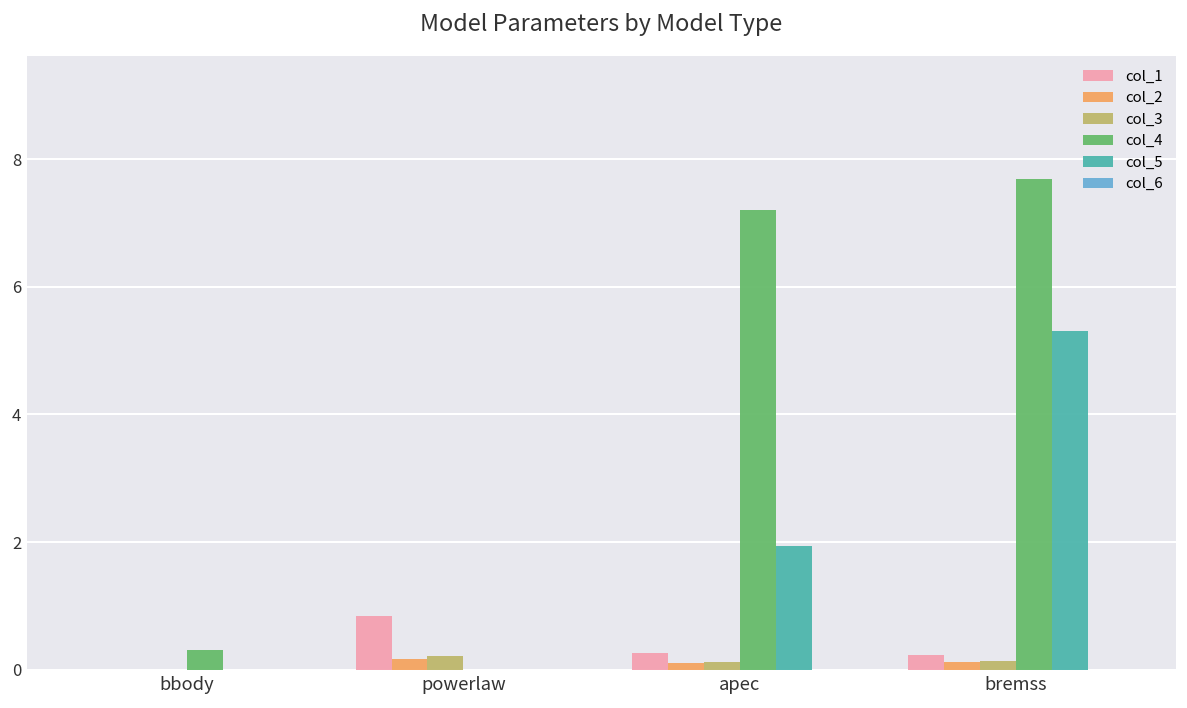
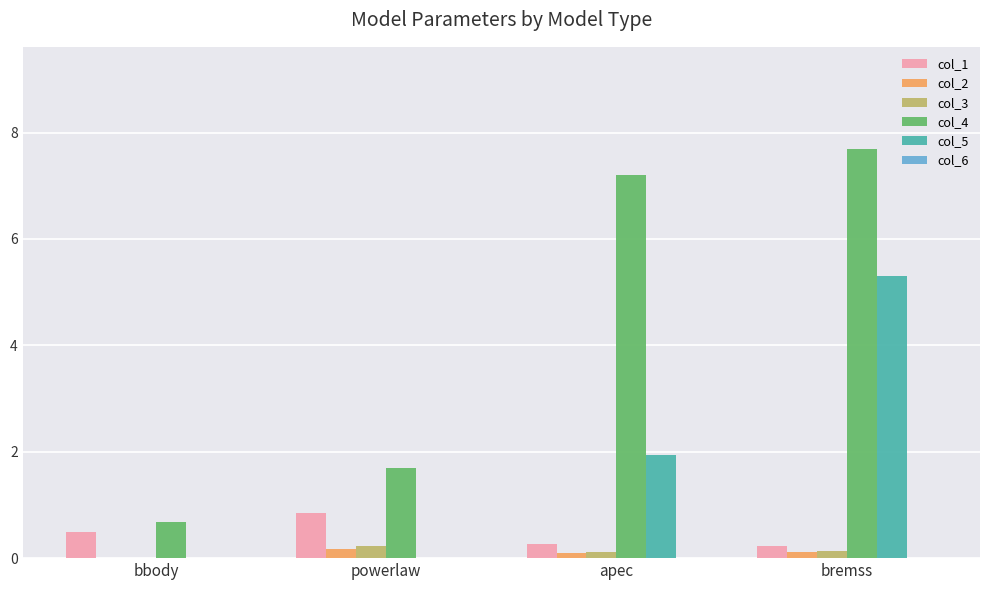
col_1, bbody: 0.0 -> 0.5
col_4, bbody: 0.3 -> 0.7
col_4, powerlaw: 0.0 -> 1.7
